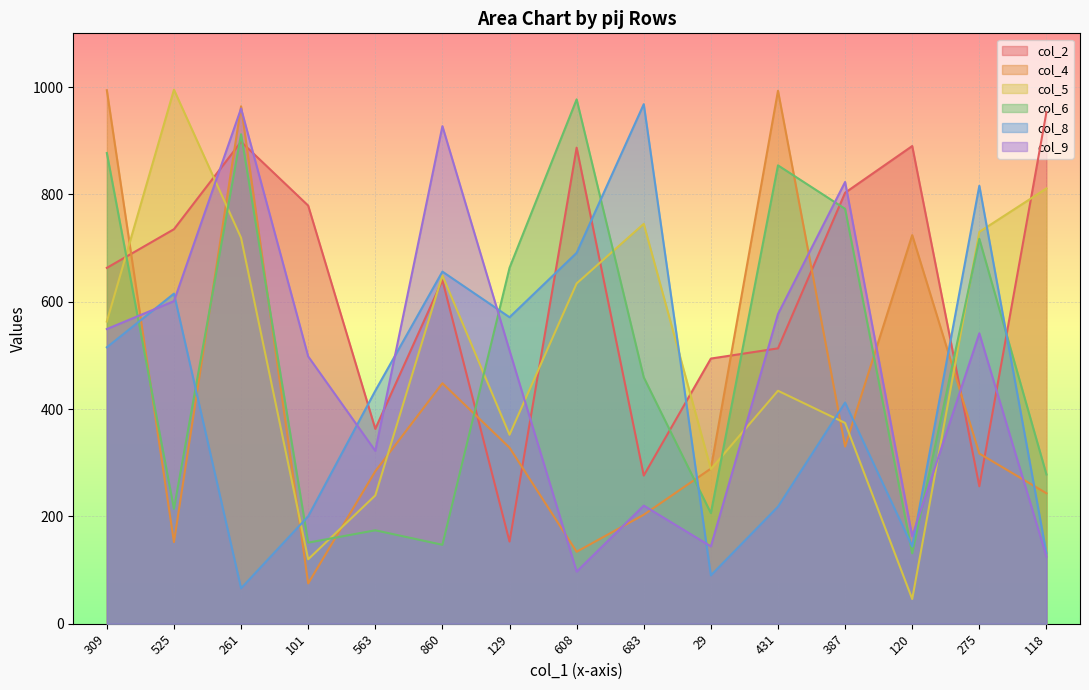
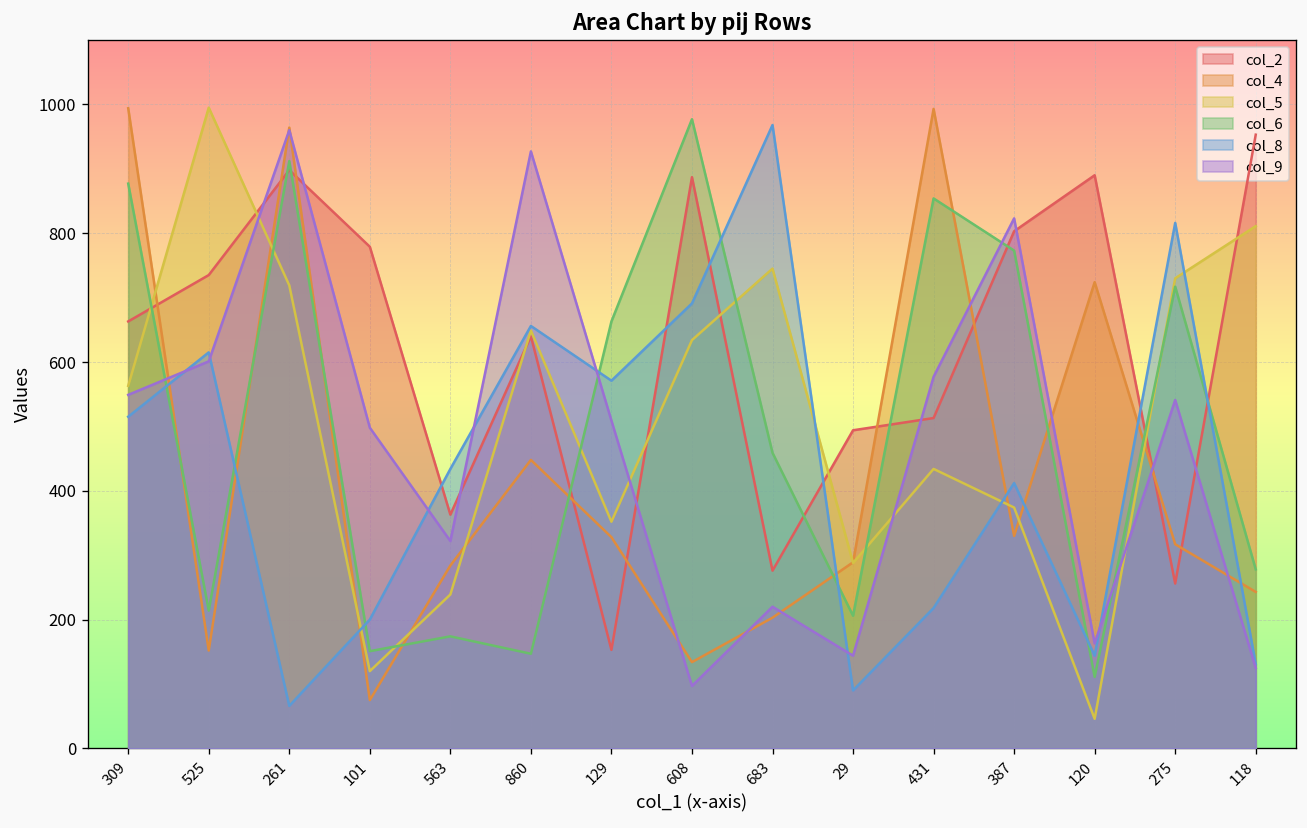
col_6, 120: 130 -> 110
